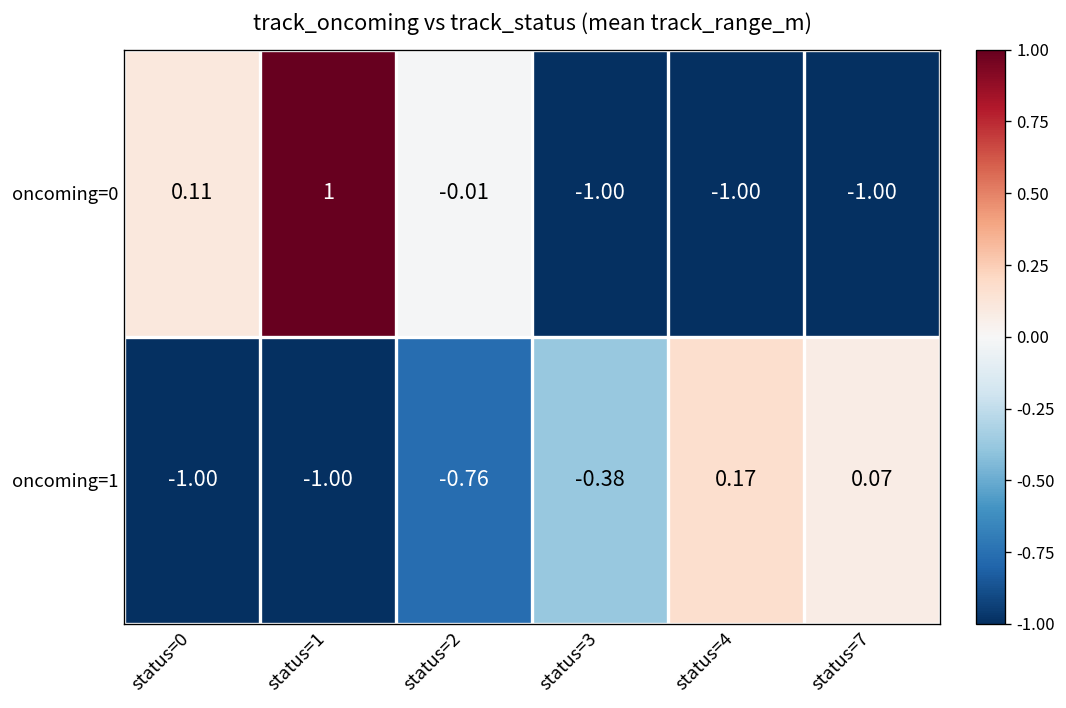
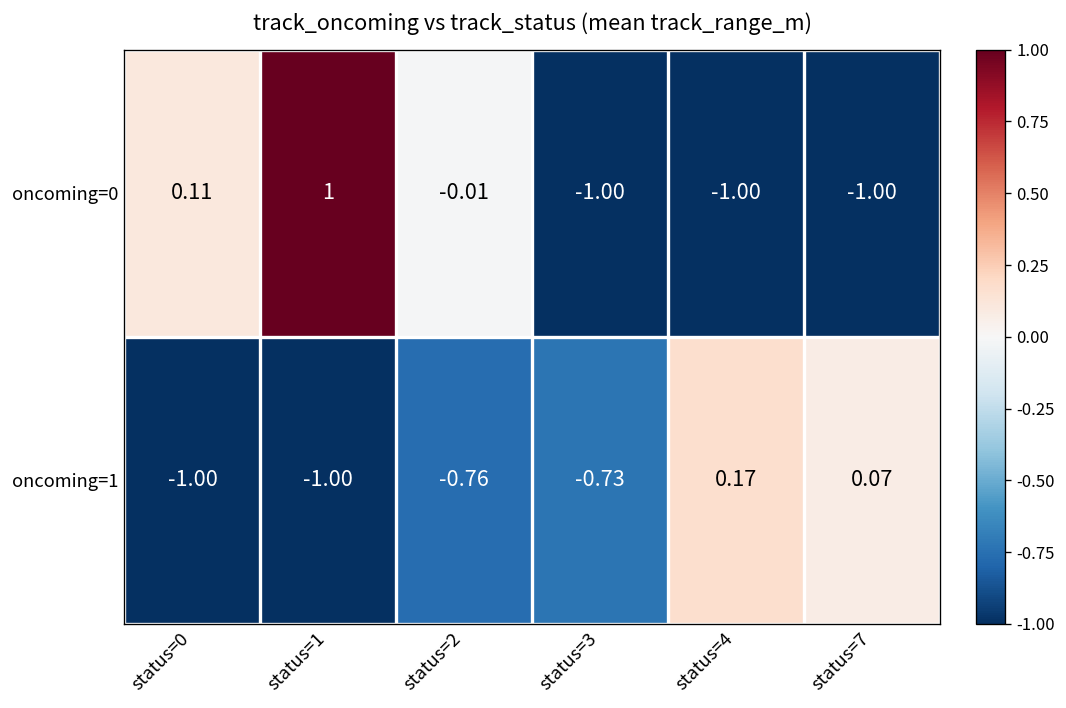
oncoming=1, status=3: -0.38 -> -0.73
